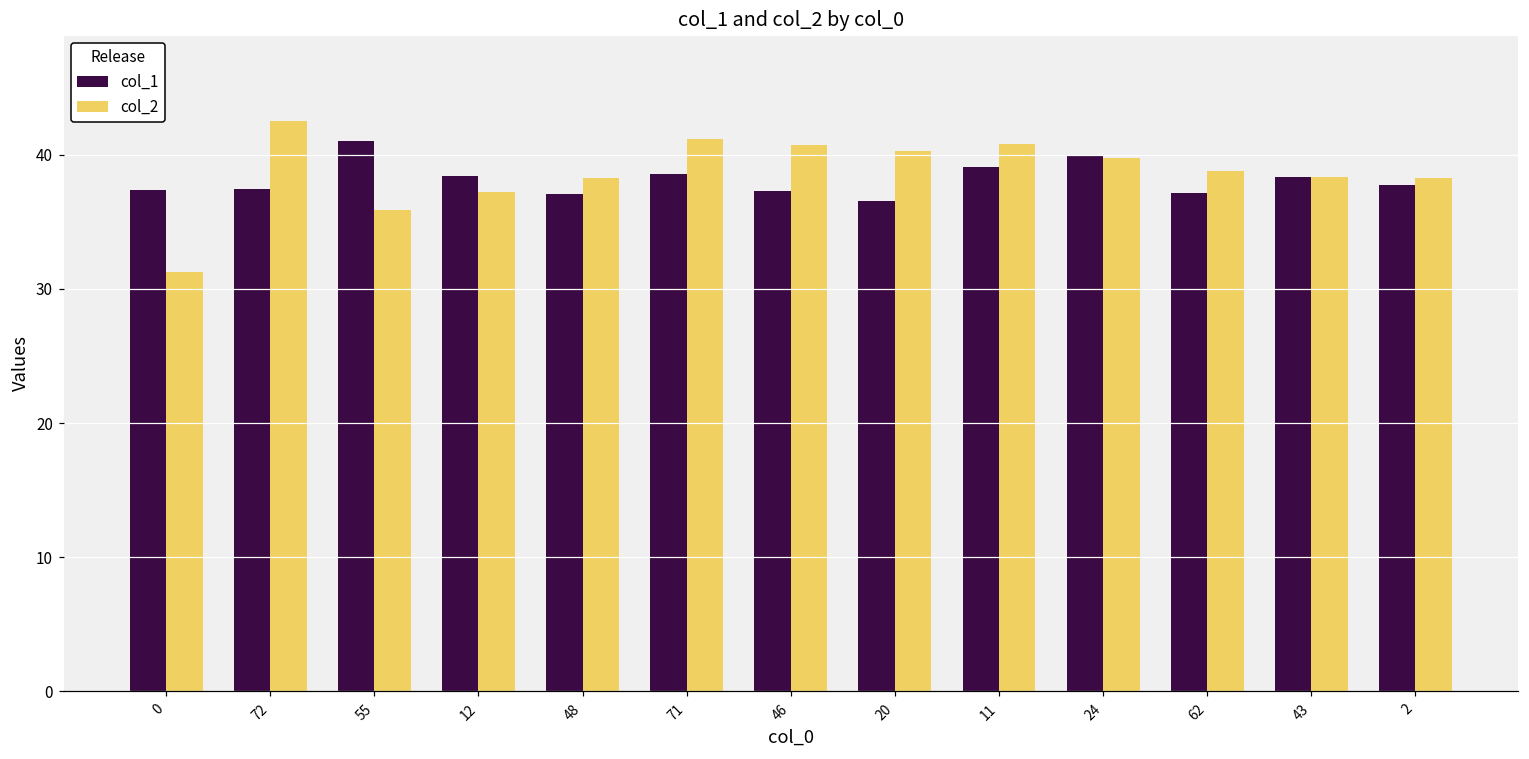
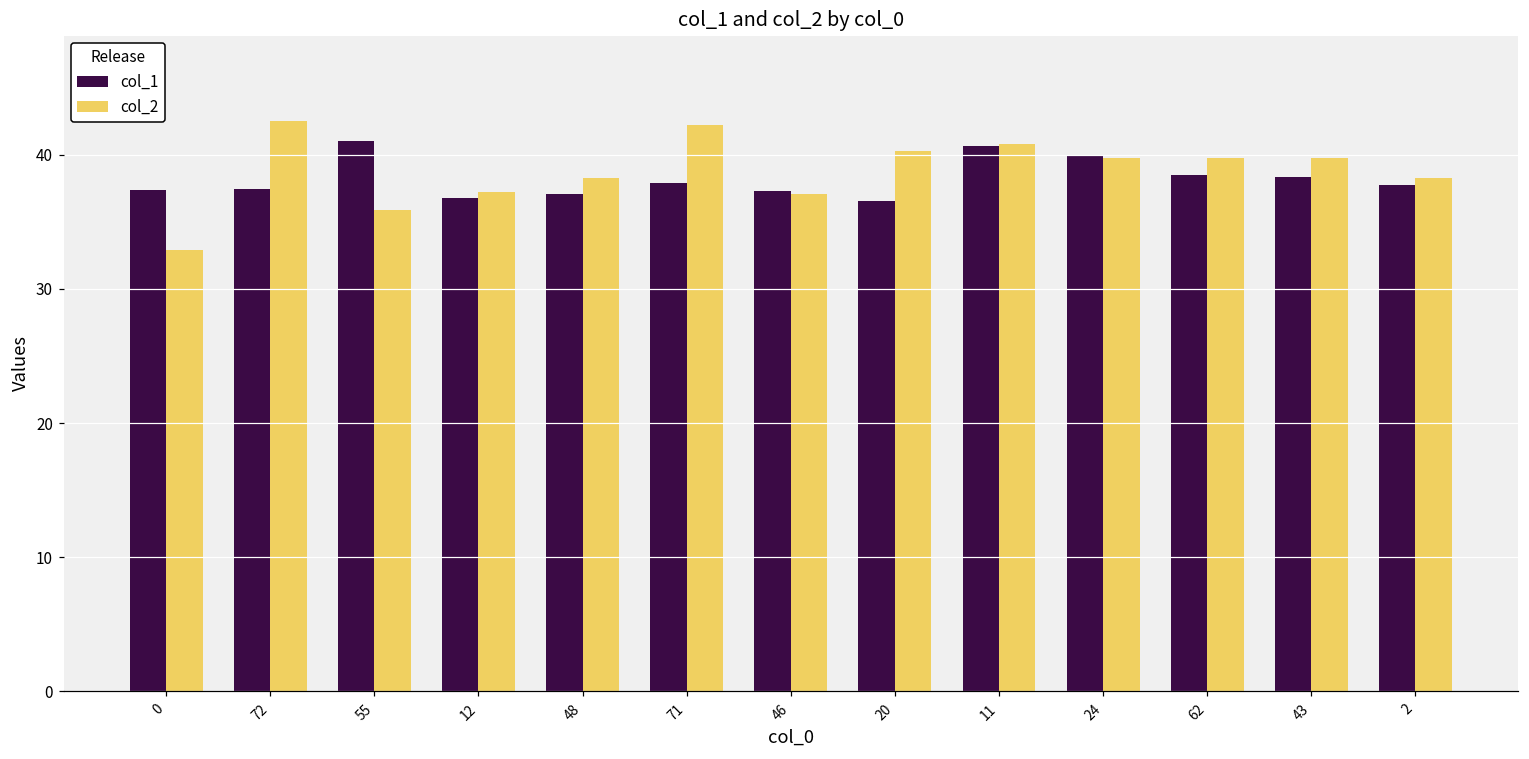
col_2, 0: 31.3 -> 32.9
col_1, 12: 38.4 -> 36.7
col_1, 71: 38.6 -> 37.9
col_2, 71: 41.1 -> 42.2
col_2, 46: 40.7 -> 37.1
col_1, 11: 39.1 -> 40.6
col_1, 62: 37.2 -> 38.5
col_2, 62: 38.8 -> 39.8
col_2, 43: 38.3 -> 39.7
